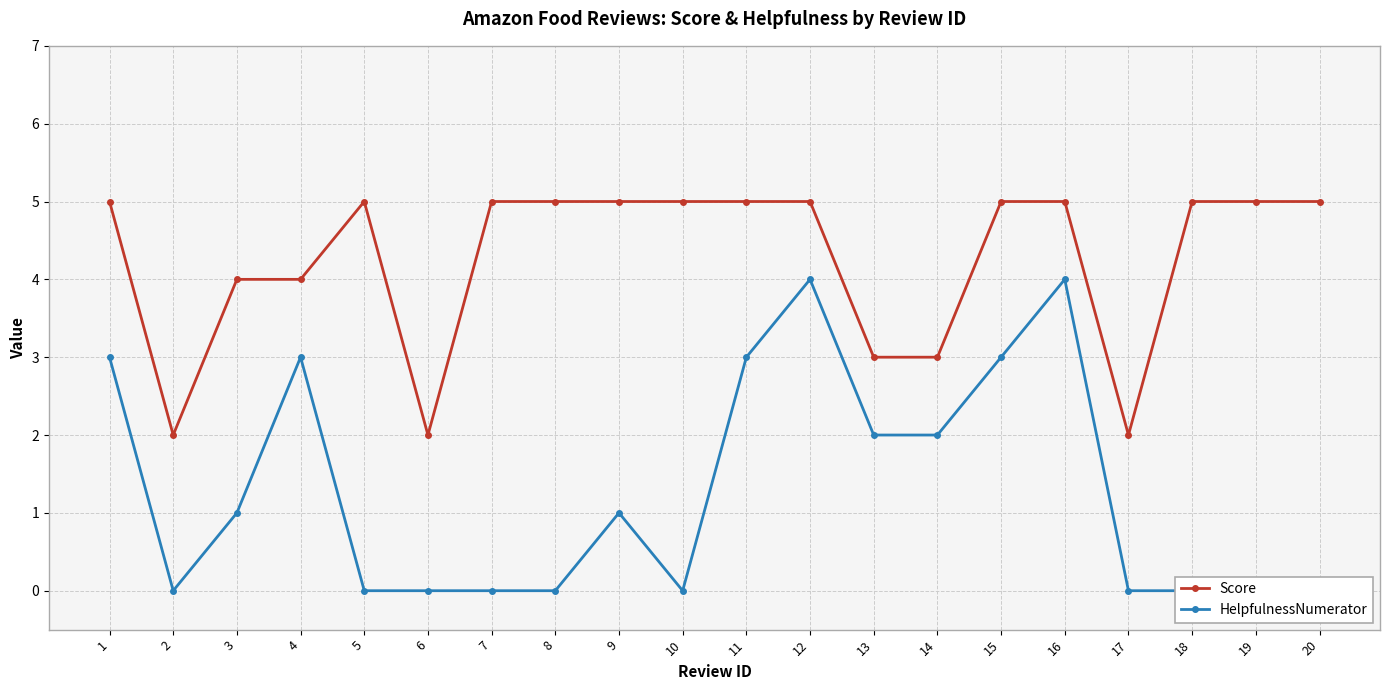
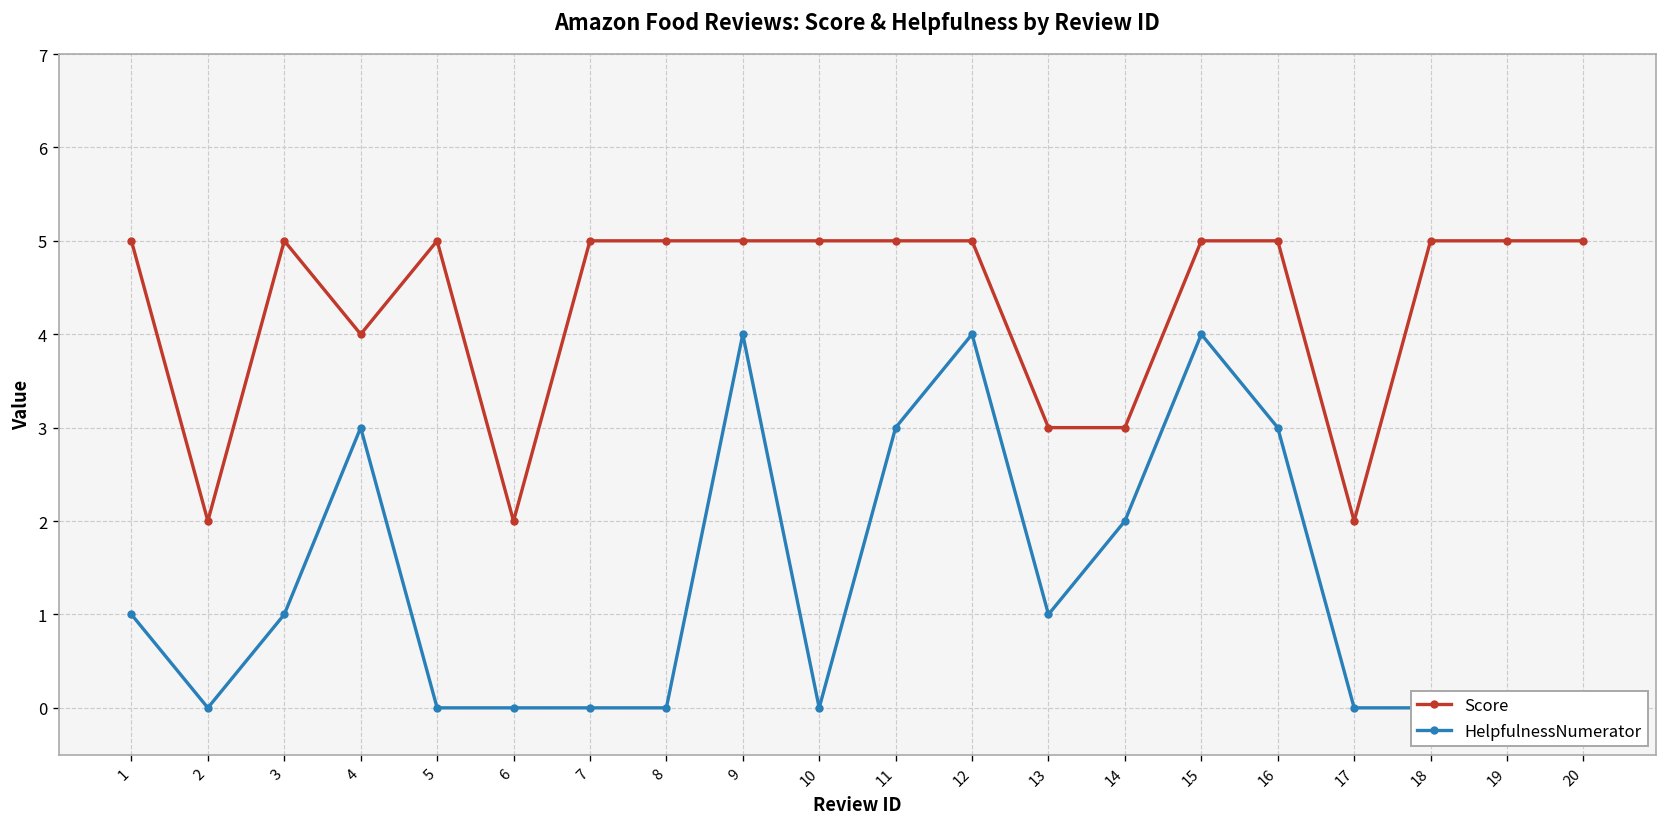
HelpfulnessNumerator, 1: 3 -> 1
Score, 3: 4 -> 5
HelpfulnessNumerator, 9: 1 -> 4
HelpfulnessNumerator, 13: 2 -> 1
HelpfulnessNumerator, 15: 3 -> 4
HelpfulnessNumerator, 16: 4 -> 3
